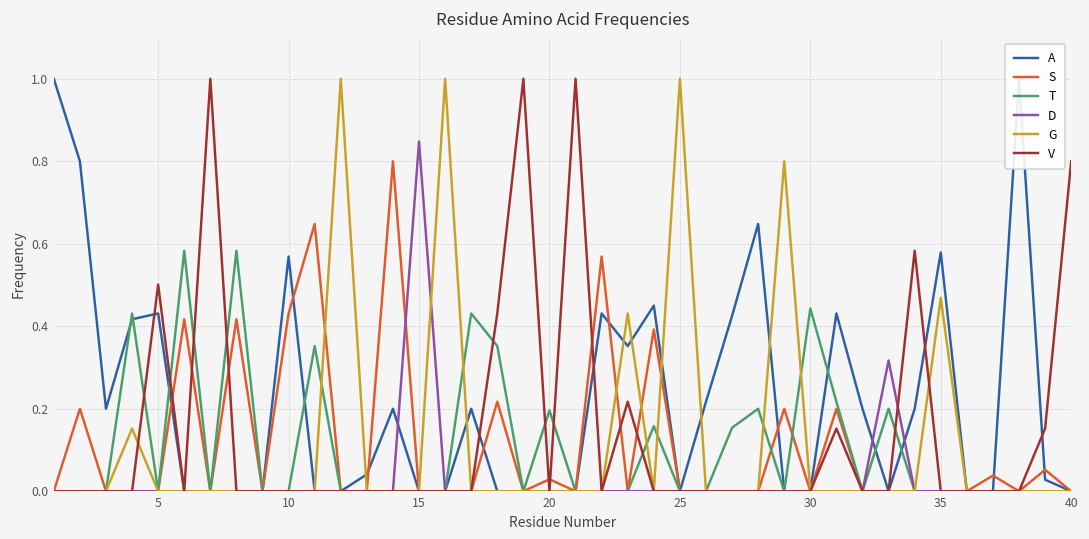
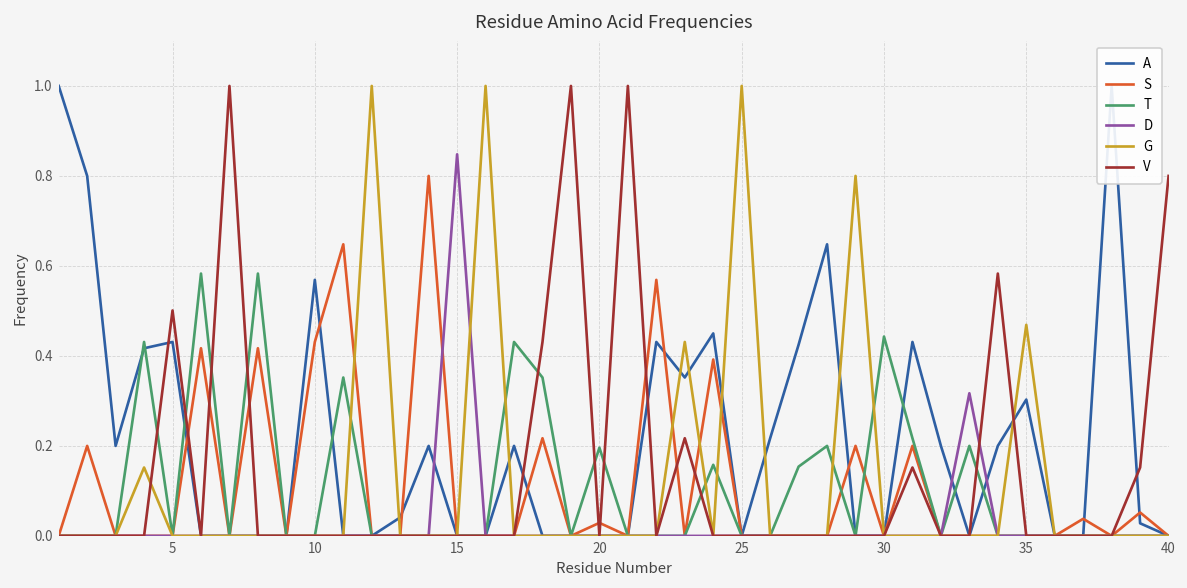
A, 35: 0.58 -> 0.30
